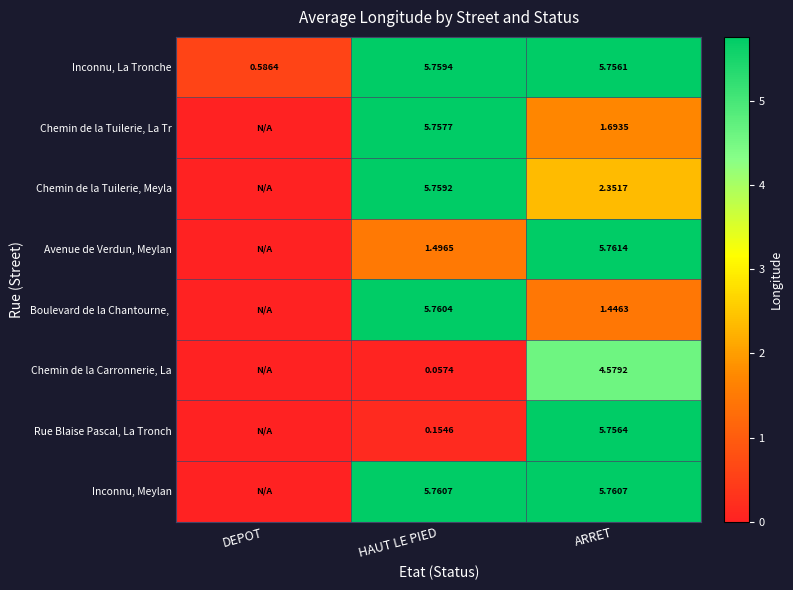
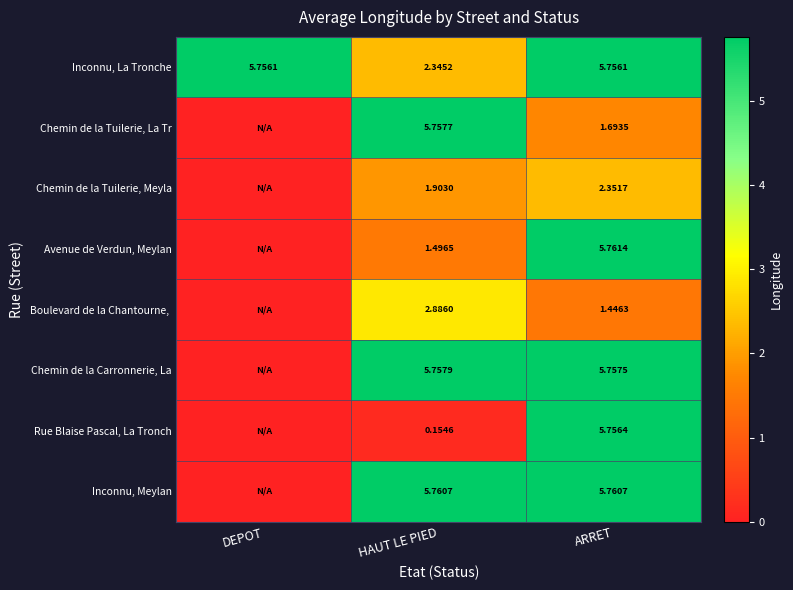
Inconnu, La Tronche, DEPOT: 0.5864 -> 5.7561
Inconnu, La Tronche, HAUT LE PIED: 5.7594 -> 2.3452
Chemin de la Tuilerie, Meyla, HAUT LE PIED: 5.7592 -> 1.9030
Boulevard de la Chantourne,, HAUT LE PIED: 5.7604 -> 2.8860
Chemin de la Carronnerie, La, HAUT LE PIED: 0.0574 -> 5.7579
Chemin de la Carronnerie, La, ARRET: 4.5792 -> 5.7575
